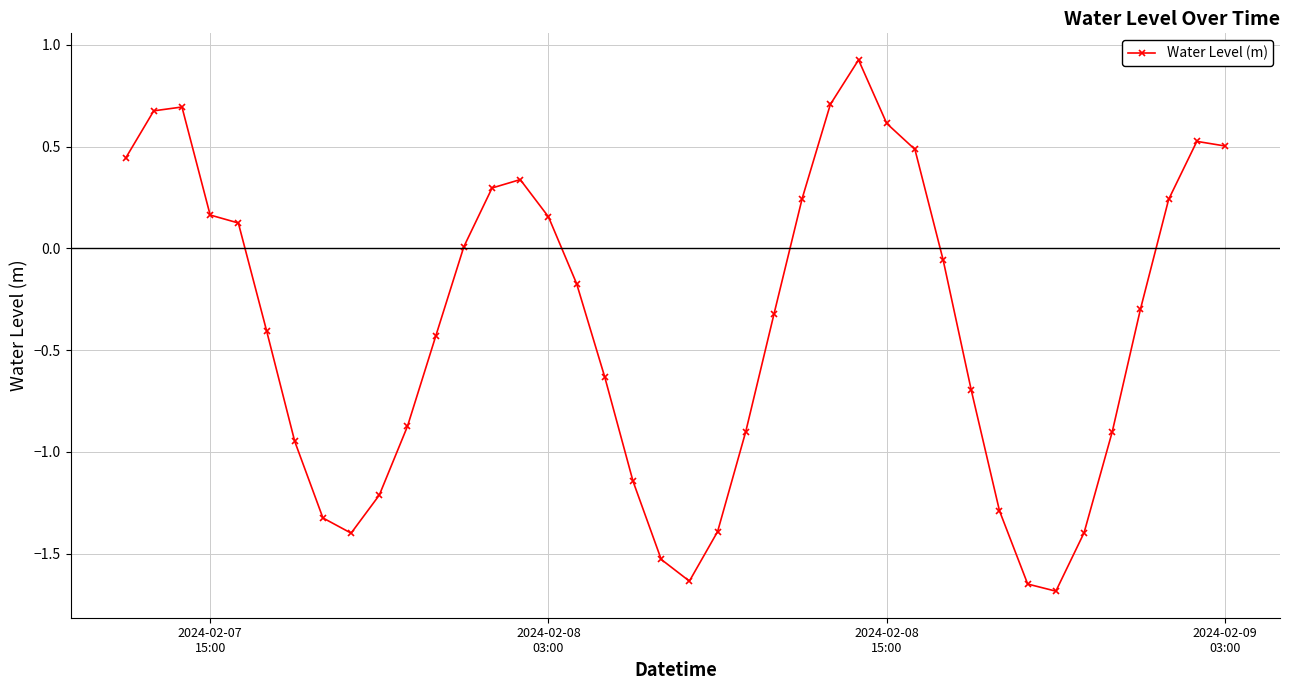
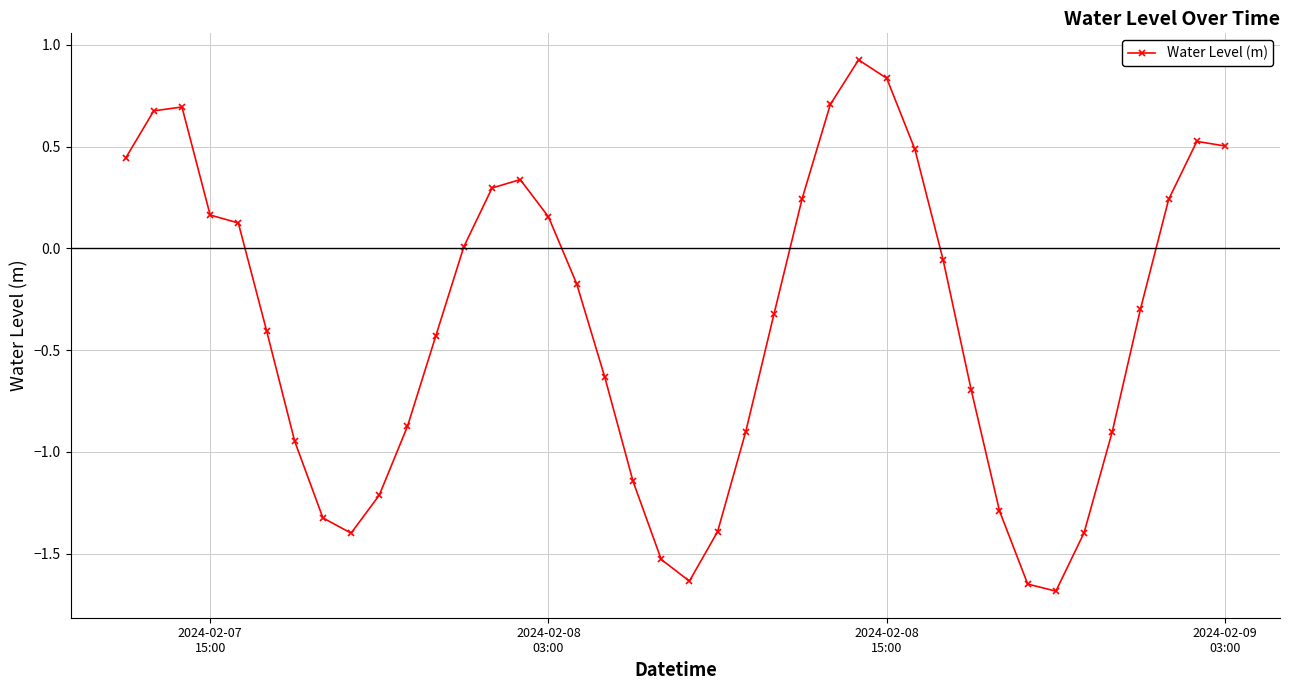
2024-02-08 15:00: 0.61 -> 0.84
